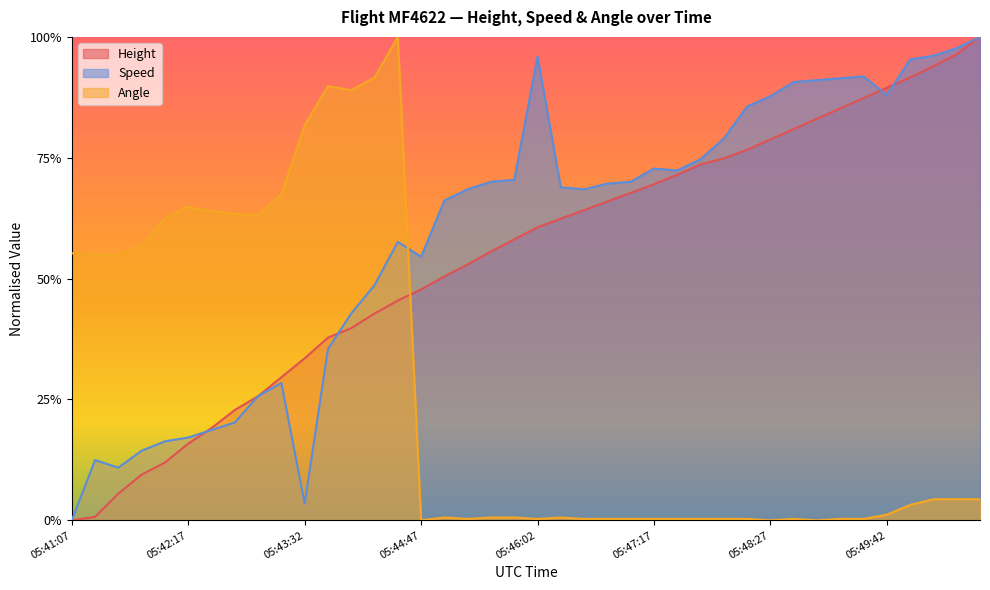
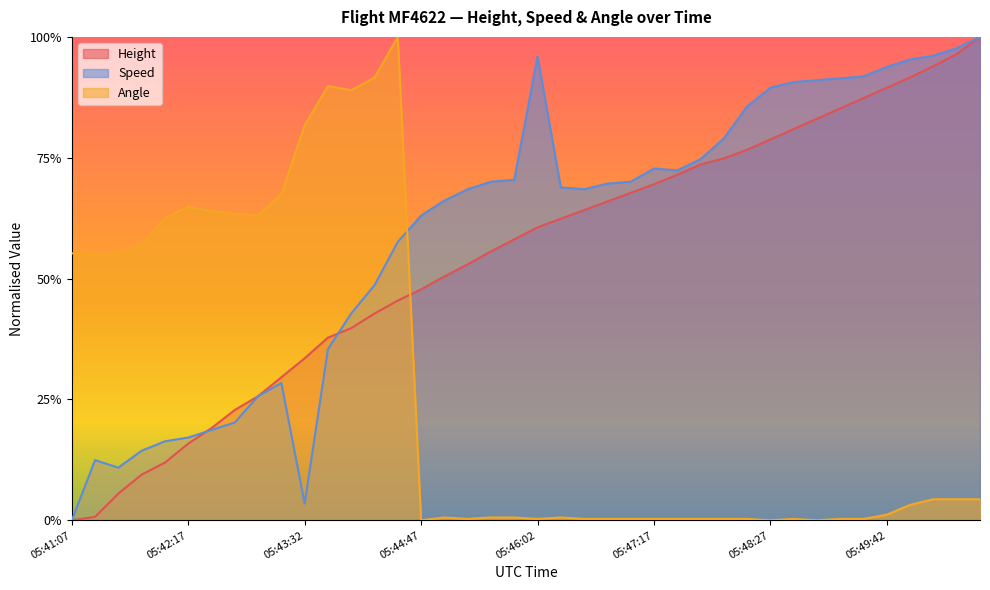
Speed, 05:44:47: 55% -> 63%
Speed, 05:48:27: 88% -> 89%
Speed, 05:49:42: 88% -> 94%
